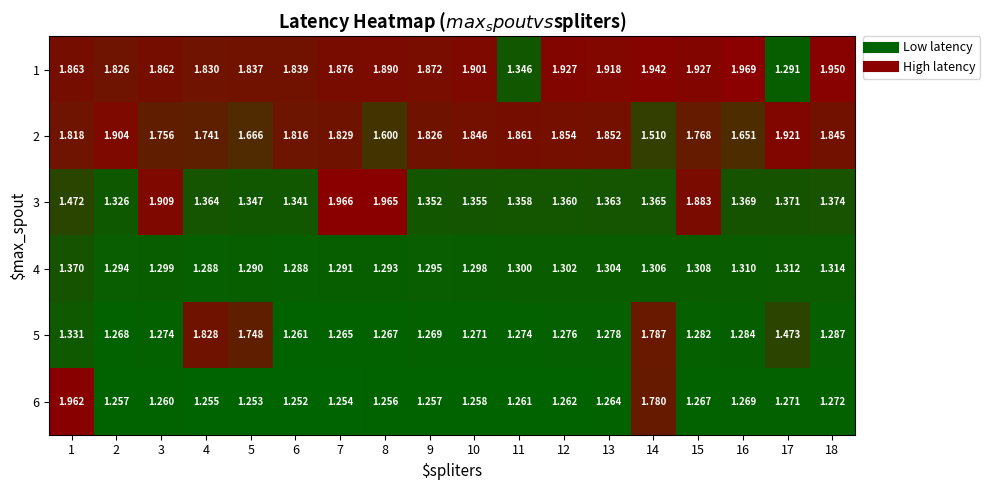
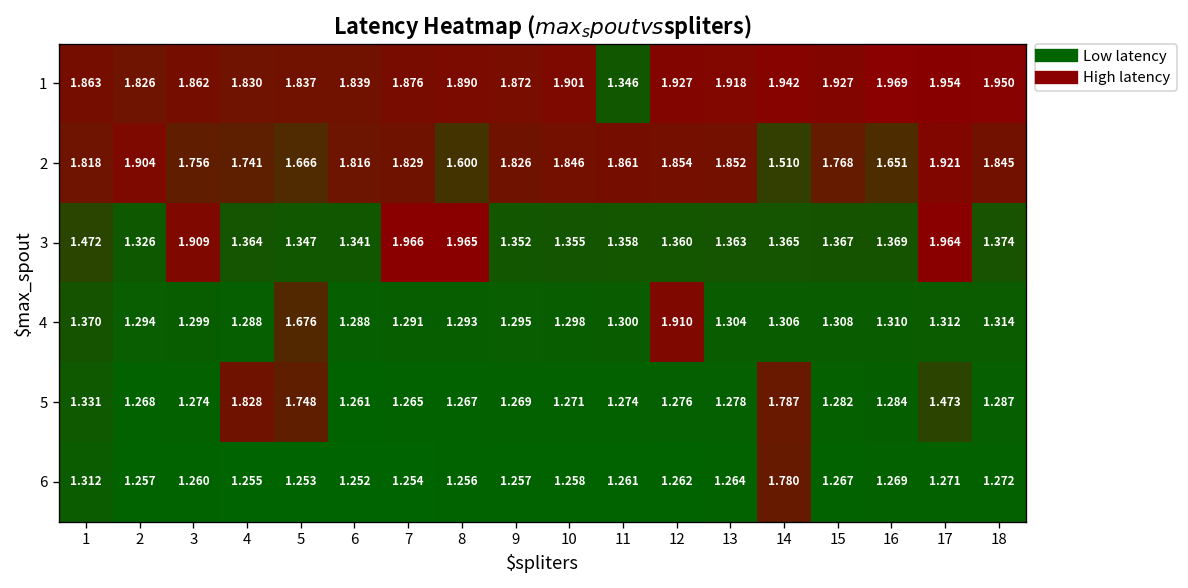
1, 17: 1.291 -> 1.954
3, 15: 1.883 -> 1.367
3, 17: 1.371 -> 1.964
4, 5: 1.290 -> 1.676
4, 12: 1.302 -> 1.910
6, 1: 1.962 -> 1.312
